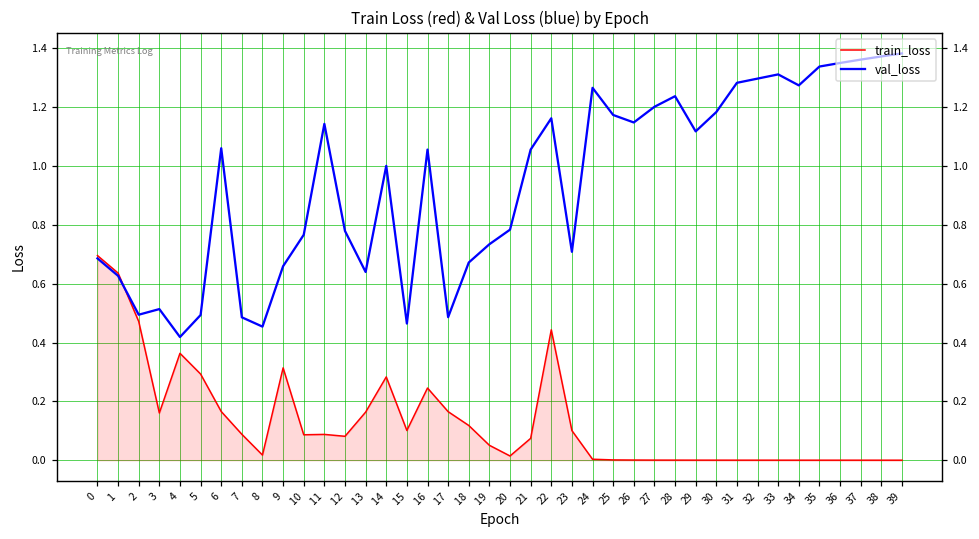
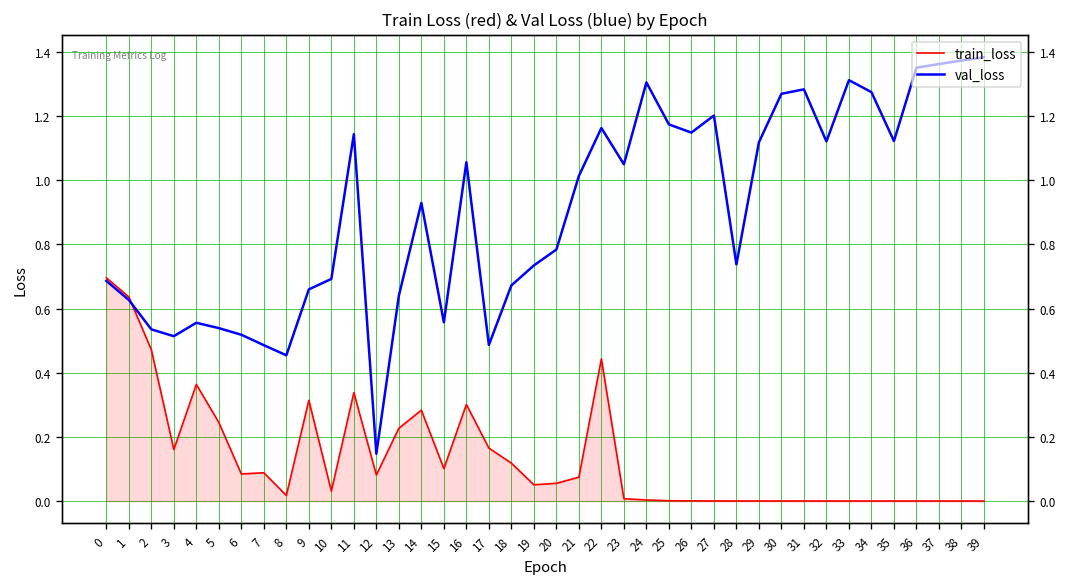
val_loss, 2: 0.49 -> 0.54
val_loss, 4: 0.42 -> 0.56
train_loss, 5: 0.29 -> 0.24
val_loss, 5: 0.49 -> 0.54
train_loss, 6: 0.17 -> 0.08
val_loss, 6: 1.06 -> 0.52
train_loss, 10: 0.09 -> 0.03
val_loss, 10: 0.77 -> 0.69
train_loss, 11: 0.09 -> 0.34
val_loss, 12: 0.78 -> 0.15
train_loss, 13: 0.16 -> 0.23
val_loss, 14: 1.00 -> 0.93
val_loss, 15: 0.46 -> 0.56
train_loss, 16: 0.25 -> 0.30
train_loss, 20: 0.01 -> 0.06
val_loss, 21: 1.06 -> 1.01
train_loss, 23: 0.10 -> 0.01
val_loss, 23: 0.71 -> 1.05
val_loss, 24: 1.27 -> 1.30
val_loss, 28: 1.24 -> 0.74
val_loss, 30: 1.18 -> 1.27
val_loss, 32: 1.30 -> 1.12
val_loss, 35: 1.34 -> 1.12
